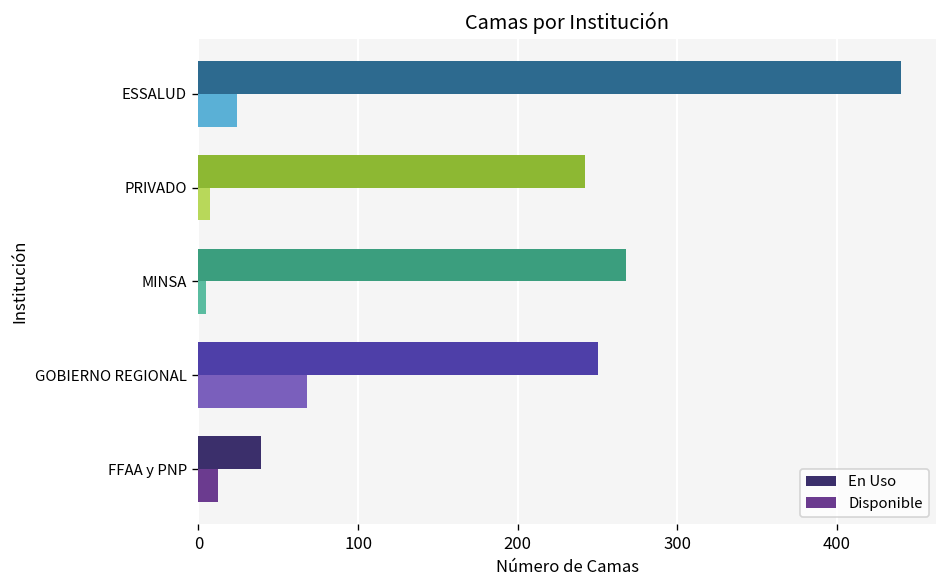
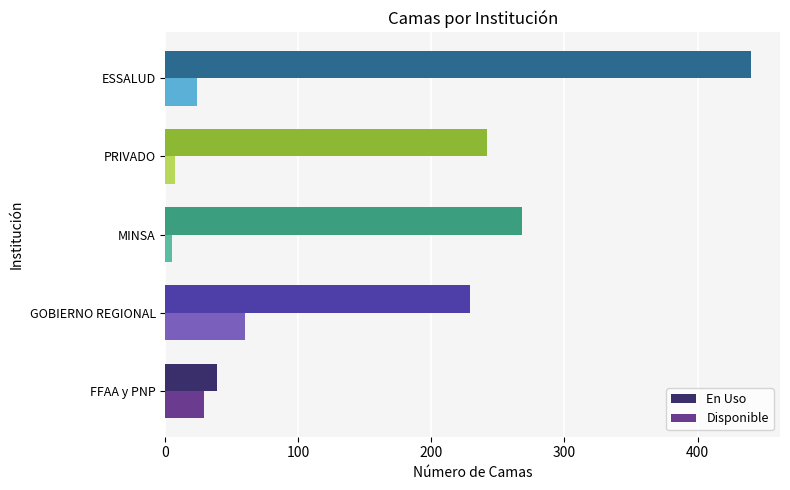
En Uso, GOBIERNO REGIONAL: 250 -> 229
Disponible, GOBIERNO REGIONAL: 68 -> 60
Disponible, FFAA y PNP: 12 -> 29
